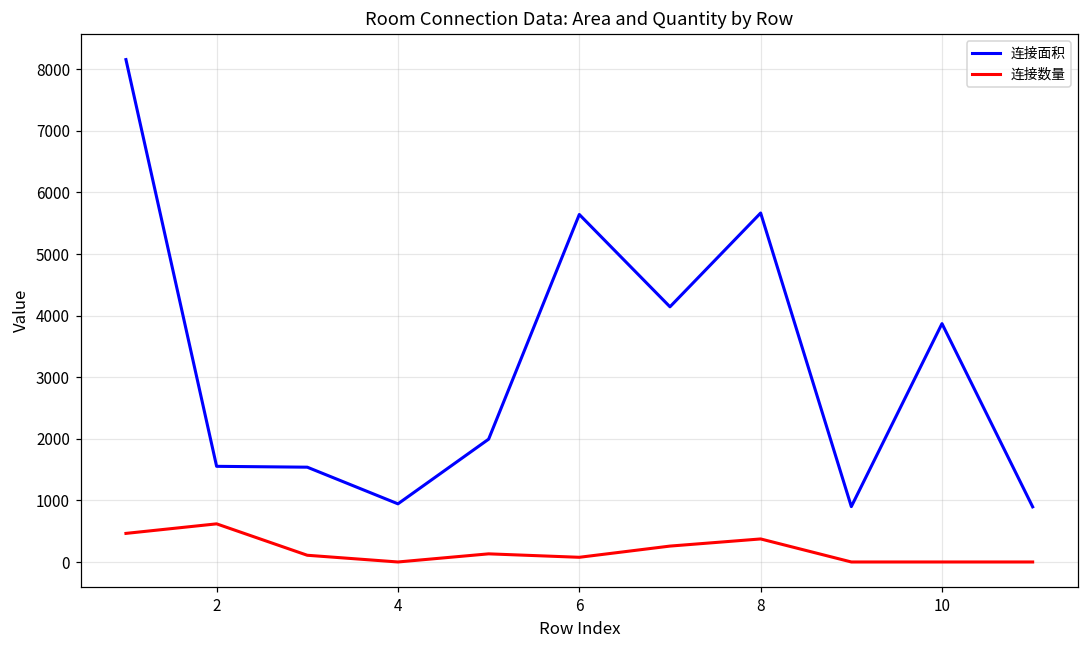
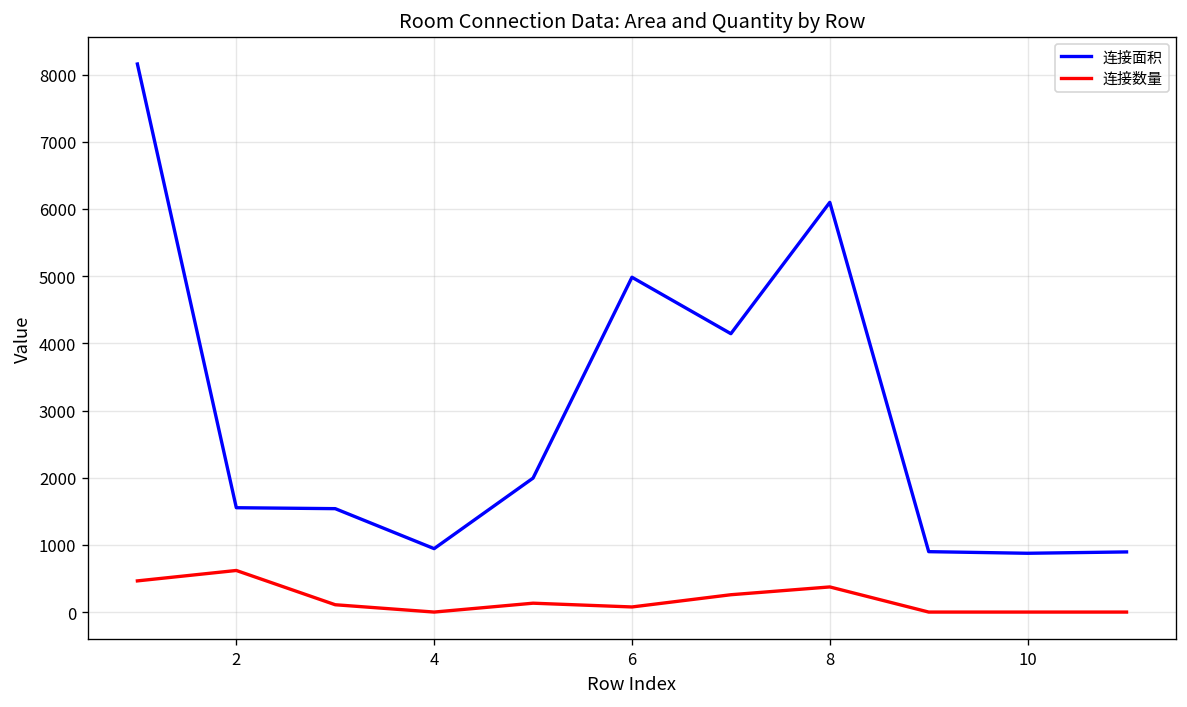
连接面积, 6: 5600 -> 5000
连接面积, 8: 5700 -> 6100
连接面积, 10: 3900 -> 900
